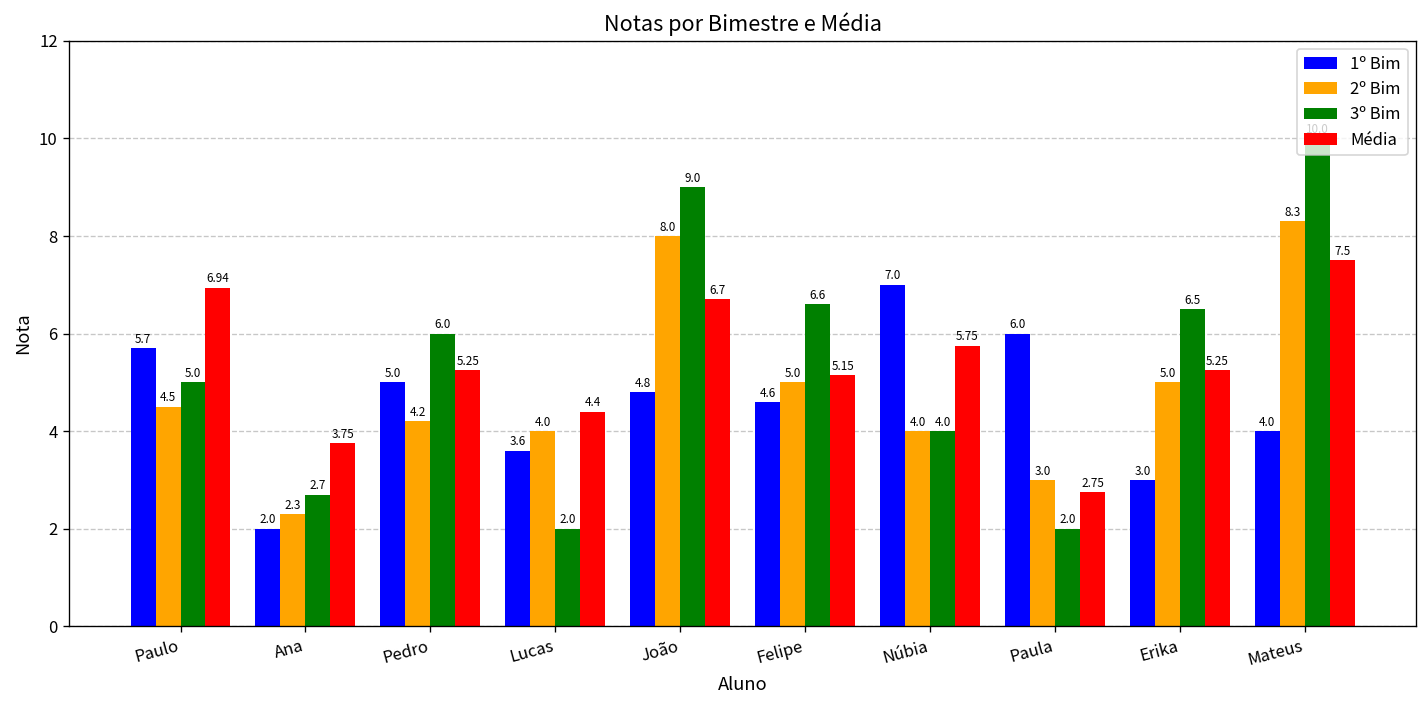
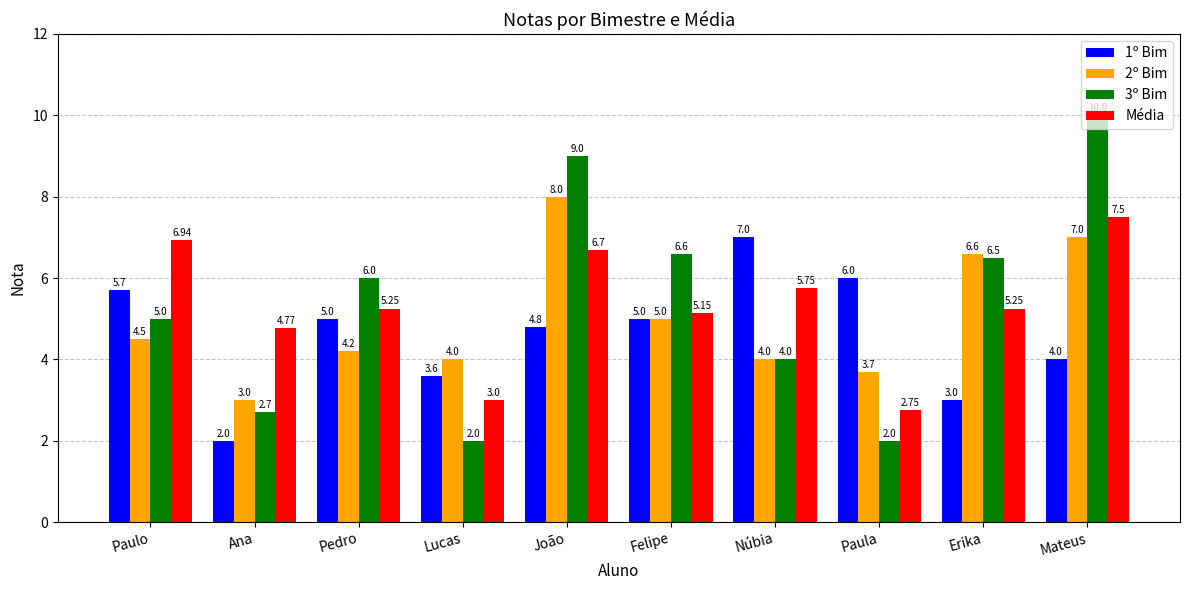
2º Bim, Ana: 2.3 -> 3.0
Média, Ana: 3.75 -> 4.77
Média, Lucas: 4.4 -> 3.0
1º Bim, Felipe: 4.6 -> 5.0
2º Bim, Paula: 3.0 -> 3.7
2º Bim, Erika: 5.0 -> 6.6
2º Bim, Mateus: 8.3 -> 7.0
